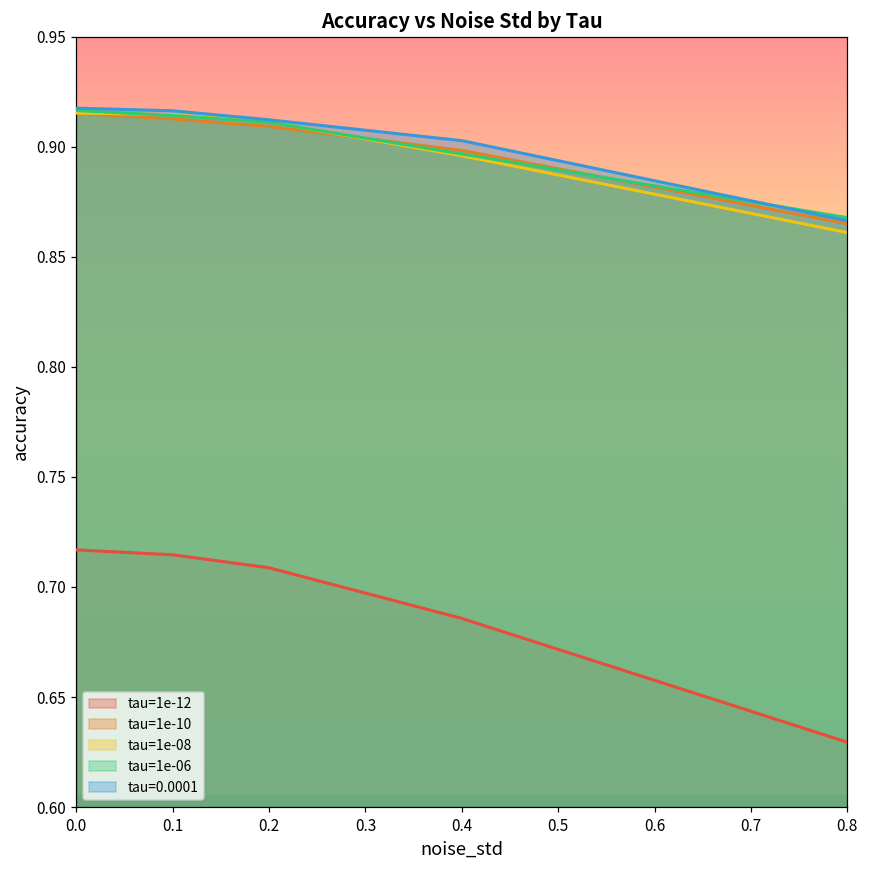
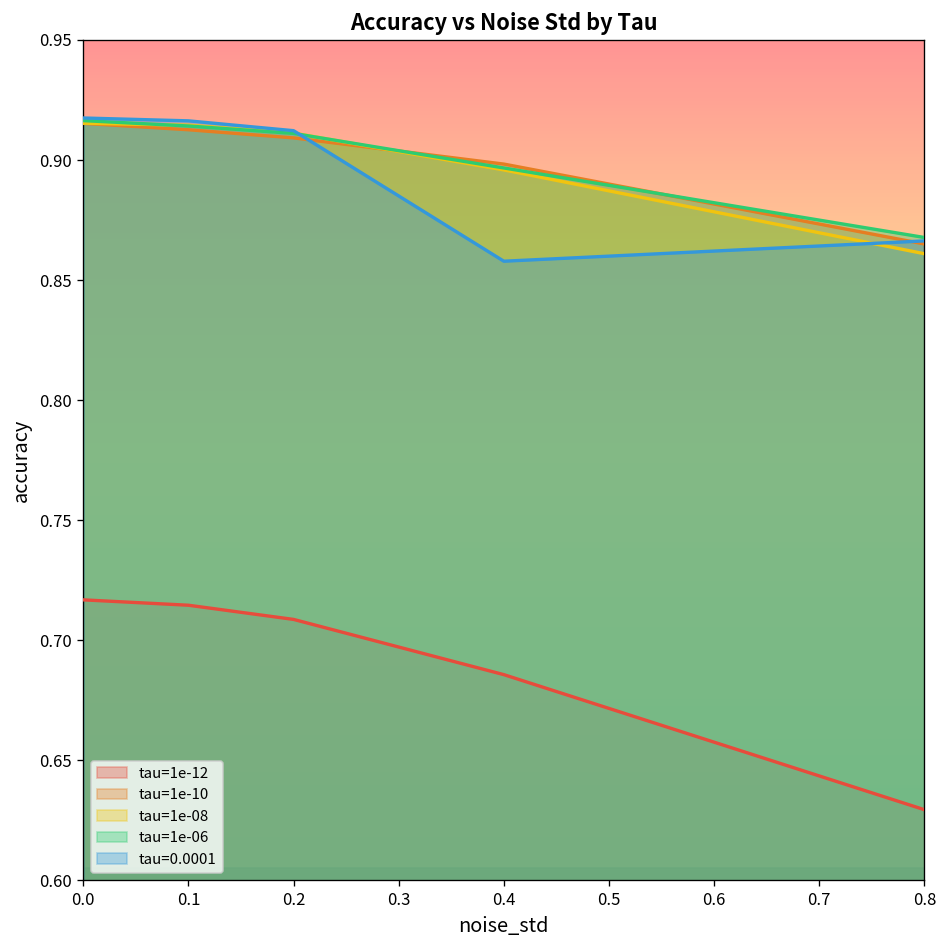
tau=0.0001, 0.4: 0.903 -> 0.858
